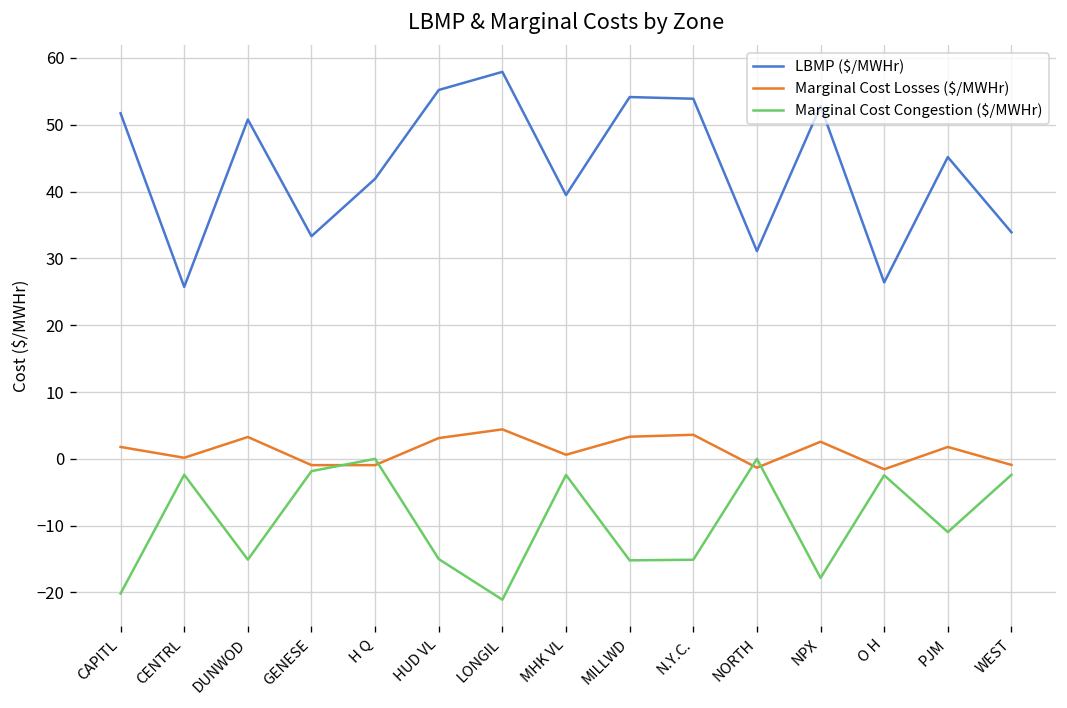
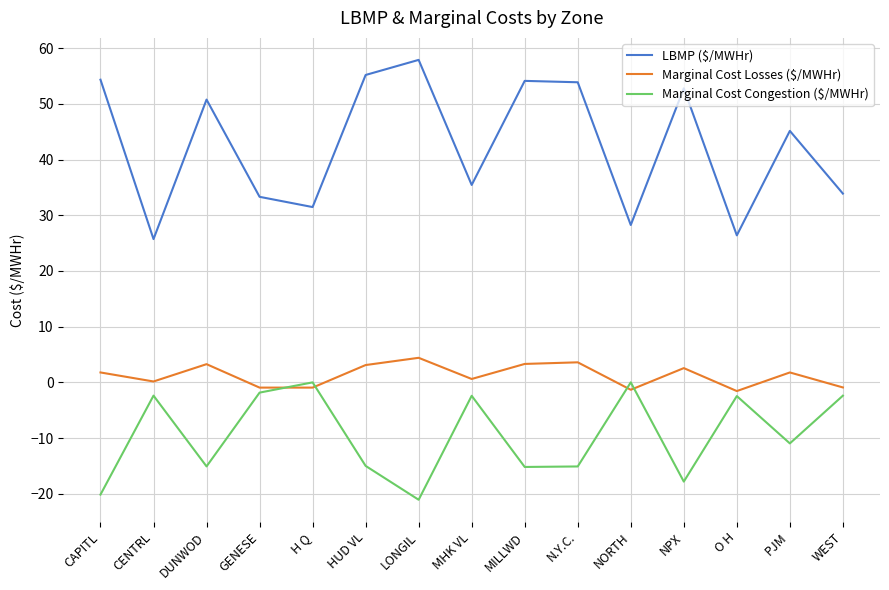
LBMP ($/MWHr), CAPITL: 52 -> 54
LBMP ($/MWHr), H Q: 42 -> 31
LBMP ($/MWHr), MHK VL: 39 -> 35
LBMP ($/MWHr), NORTH: 31 -> 28
